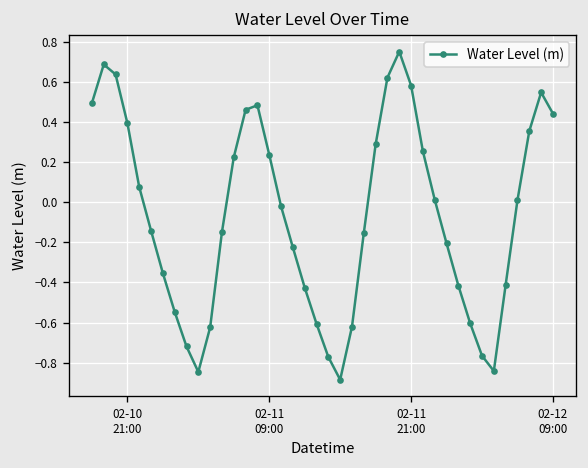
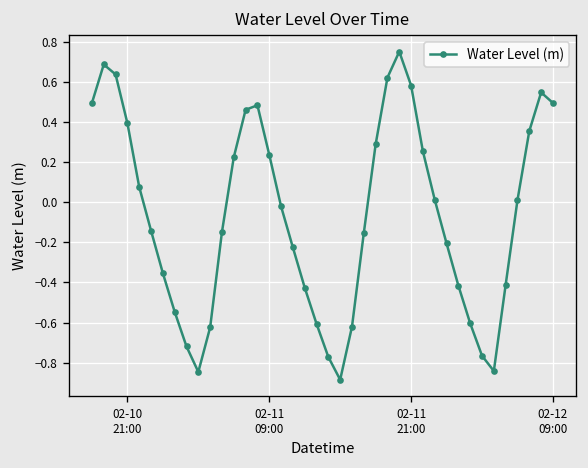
02-12 09:00: 0.44 -> 0.49
